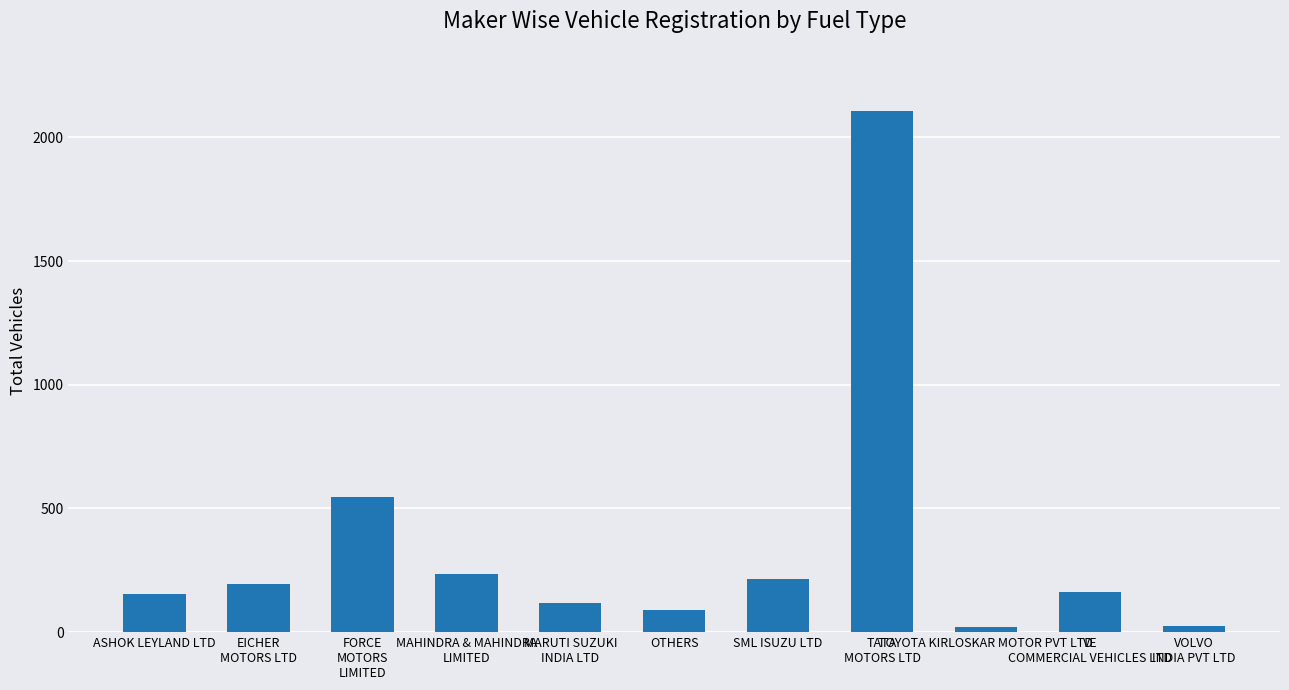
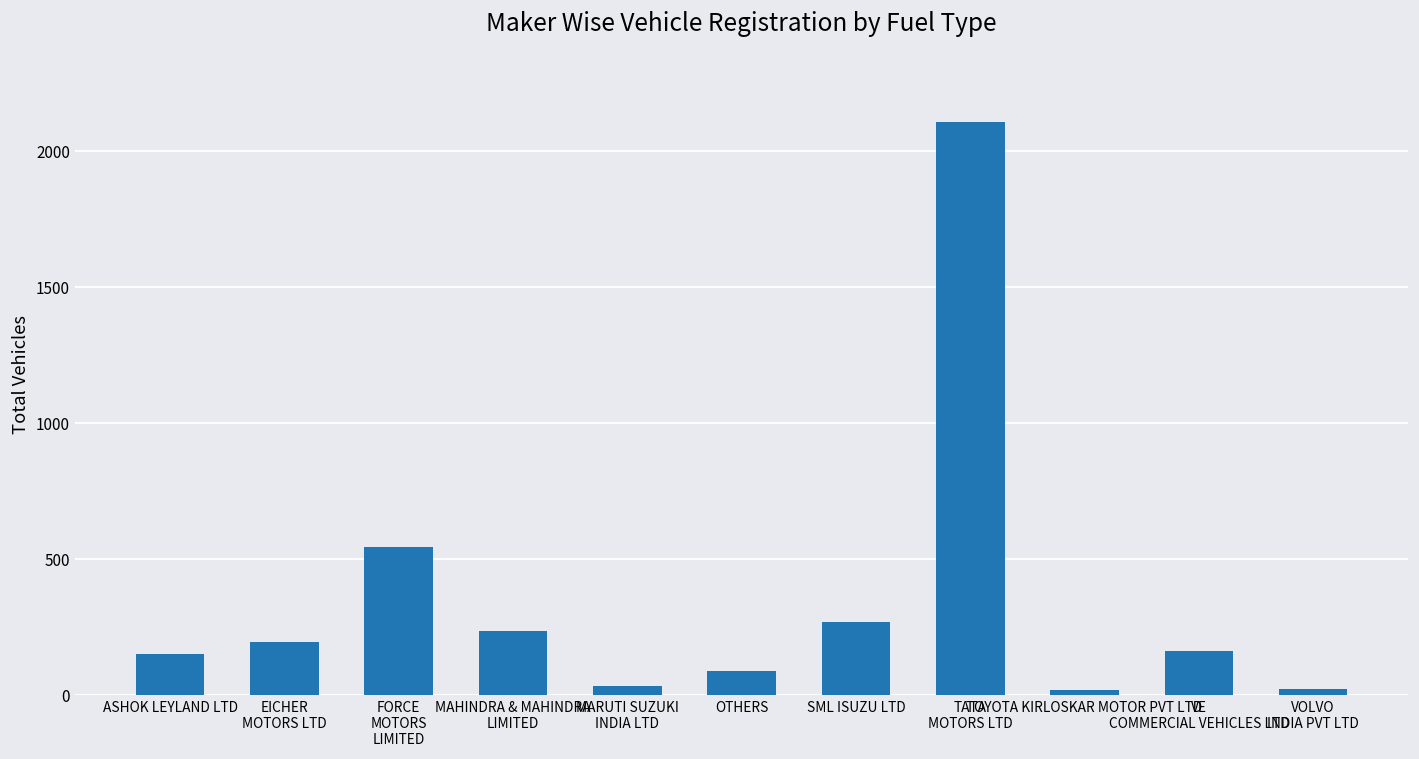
MARUTI SUZUKI INDIA LTD: 120 -> 30
SML ISUZU LTD: 210 -> 270
